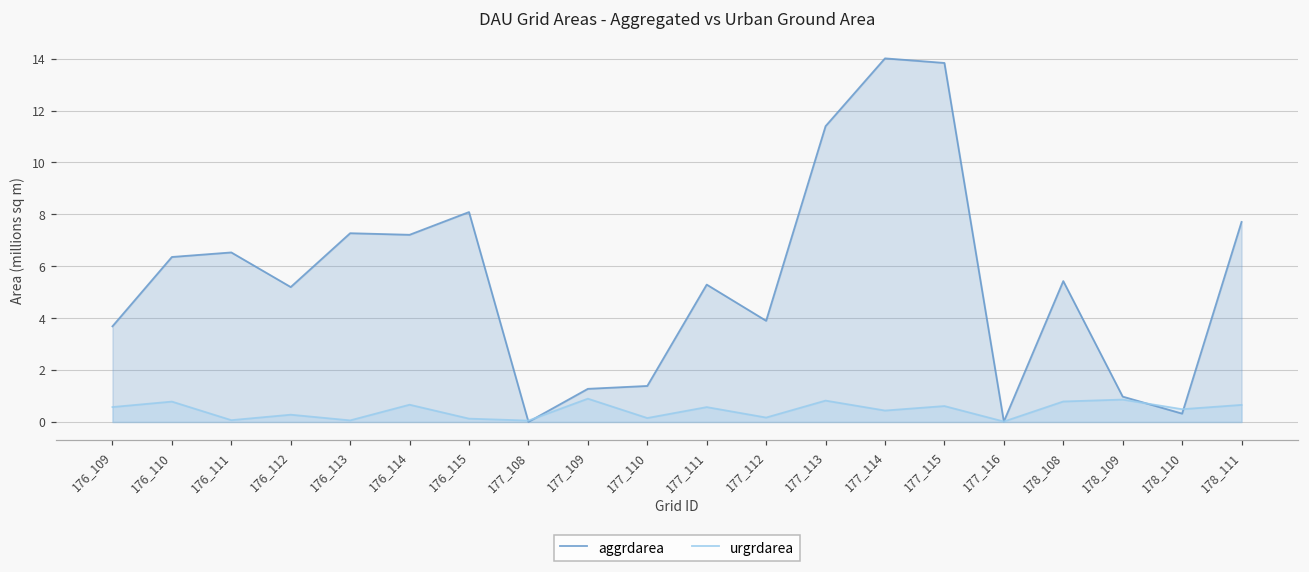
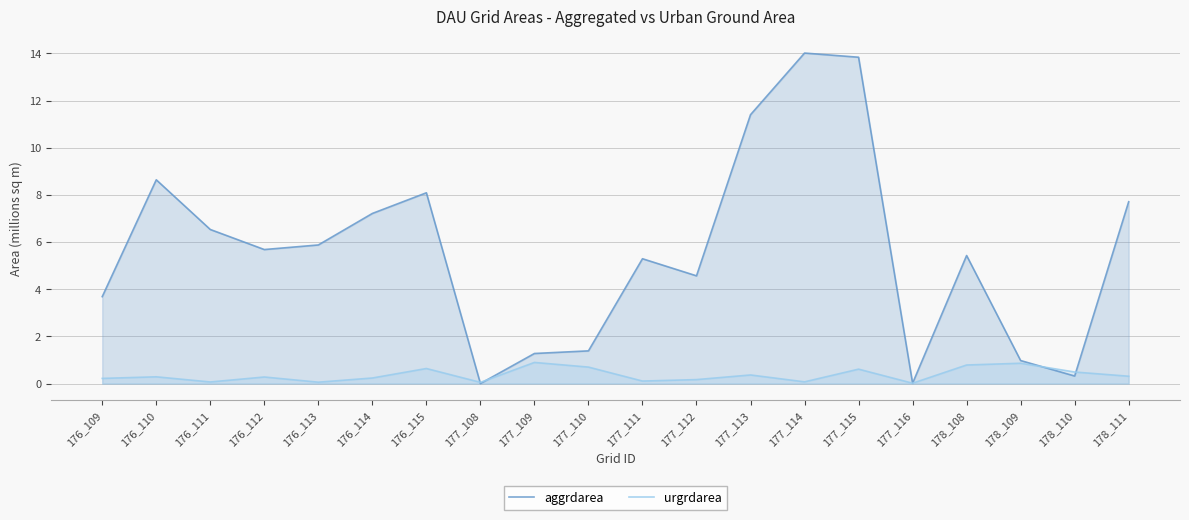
urgrdarea, 176_109: 0.6 -> 0.2
aggrdarea, 176_110: 6.4 -> 8.6
urgrdarea, 176_110: 0.8 -> 0.3
aggrdarea, 176_112: 5.2 -> 5.7
aggrdarea, 176_113: 7.3 -> 5.9
urgrdarea, 176_114: 0.7 -> 0.2
urgrdarea, 176_115: 0.1 -> 0.6
urgrdarea, 177_110: 0.2 -> 0.7
urgrdarea, 177_111: 0.6 -> 0.1
aggrdarea, 177_112: 3.9 -> 4.6
urgrdarea, 177_113: 0.8 -> 0.4
urgrdarea, 177_114: 0.4 -> 0.1
urgrdarea, 178_111: 0.7 -> 0.3
